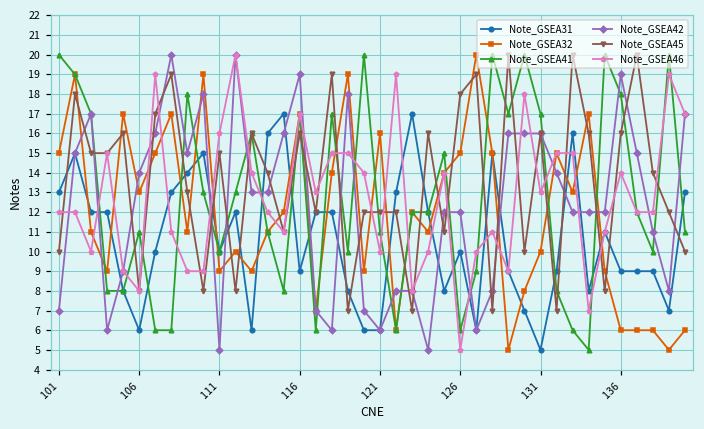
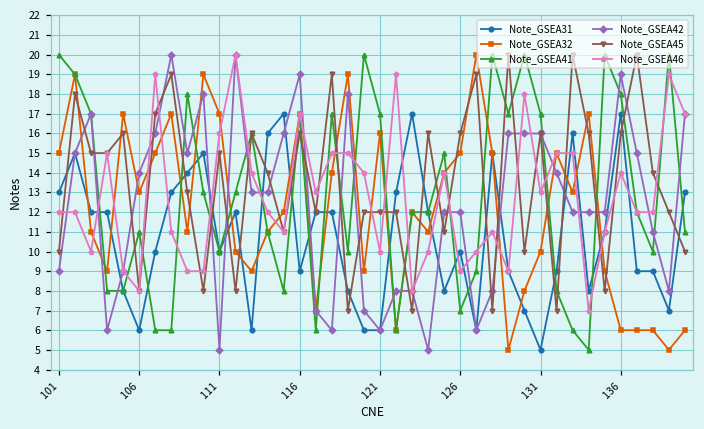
Note_GSEA42, 101: 7 -> 9
Note_GSEA32, 111: 9 -> 17
Note_GSEA41, 121: 11 -> 17
Note_GSEA41, 126: 6 -> 7
Note_GSEA45, 126: 18 -> 16
Note_GSEA46, 126: 5 -> 9
Note_GSEA31, 136: 9 -> 17
